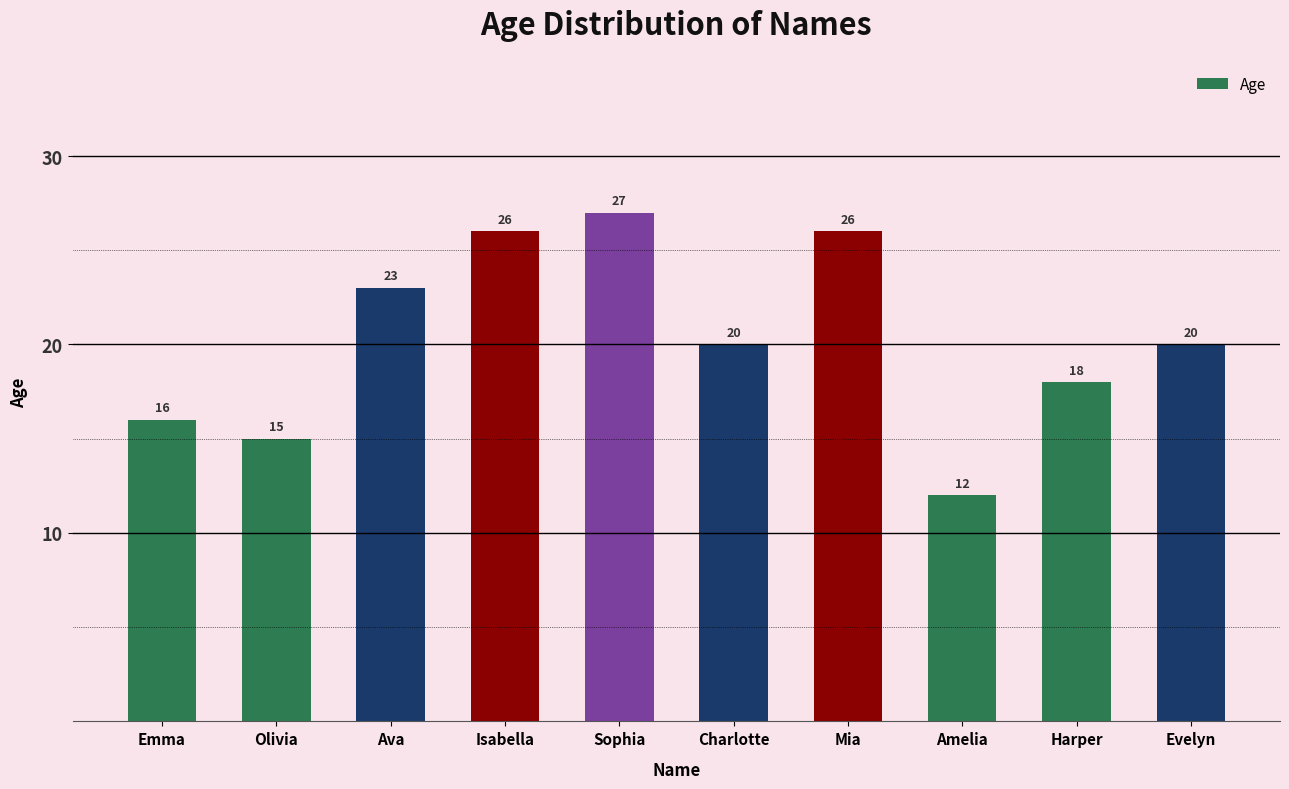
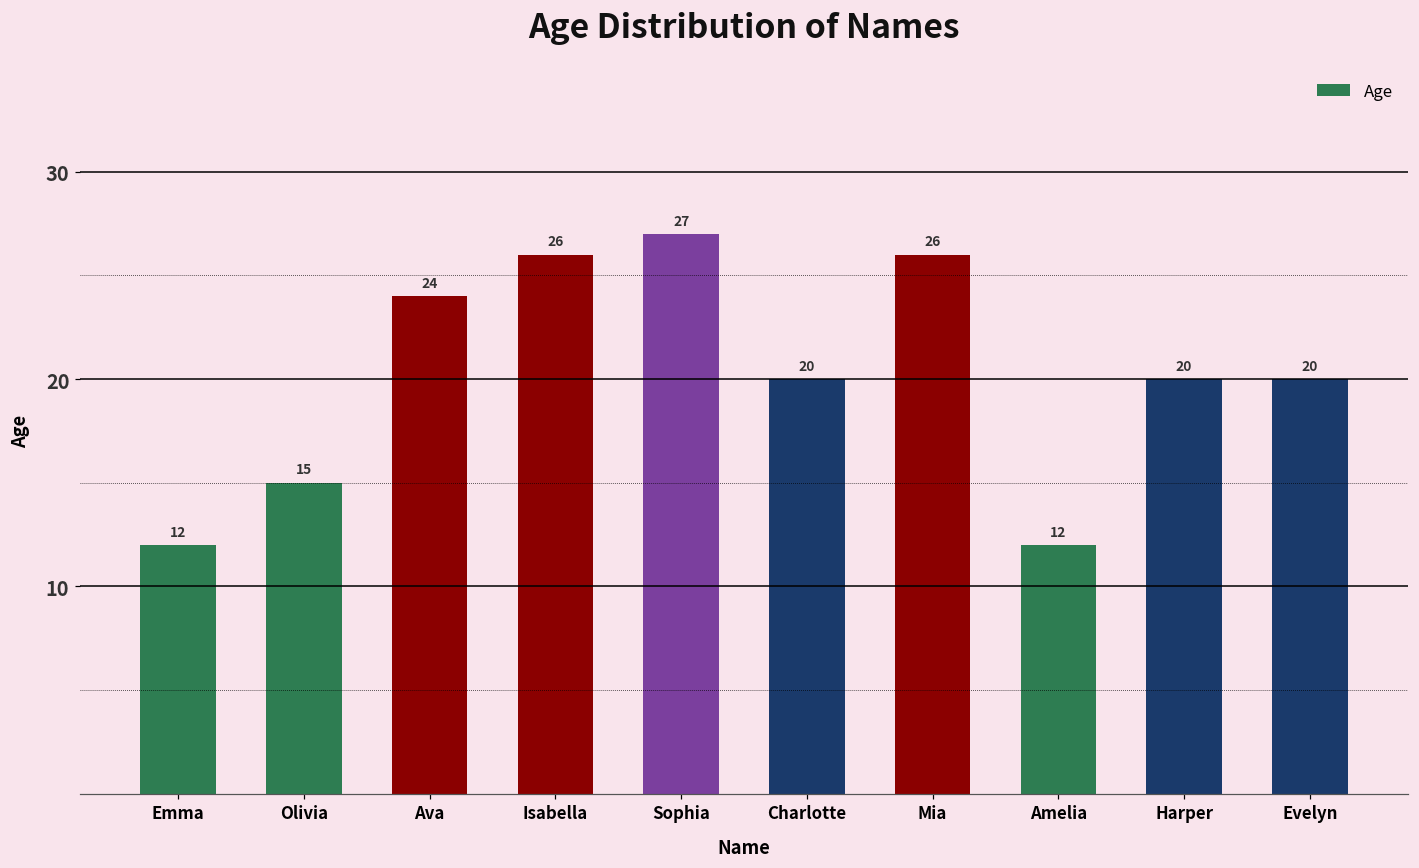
Emma: 16 -> 12
Ava: 23 -> 24
Harper: 18 -> 20
